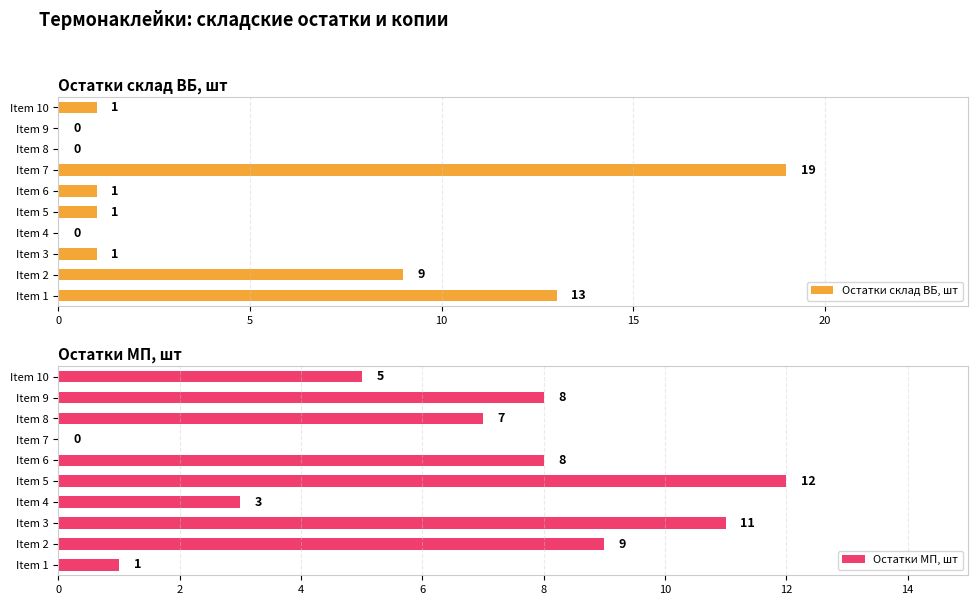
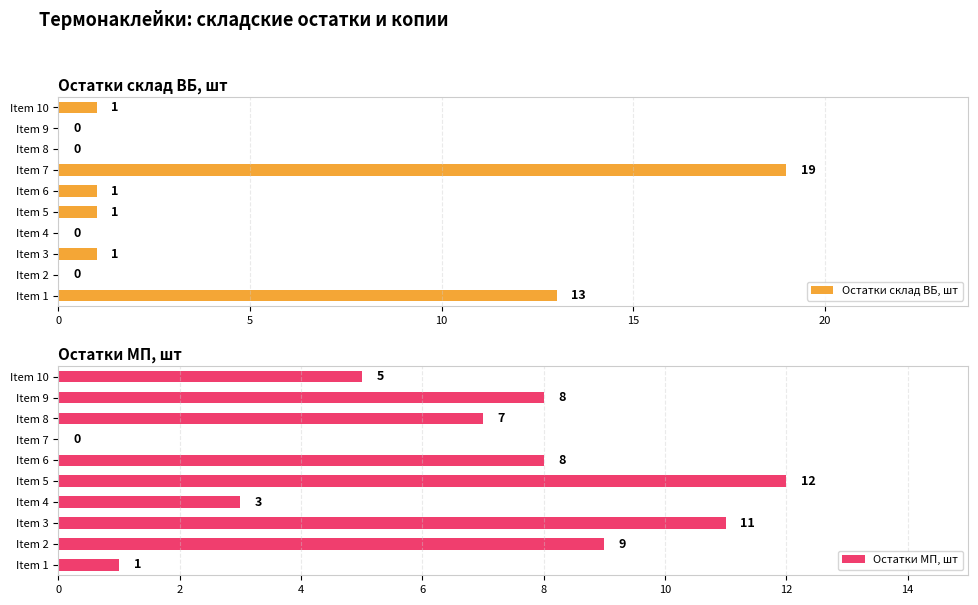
Остатки склад ВБ, шт, Item 2: 9 -> 0
